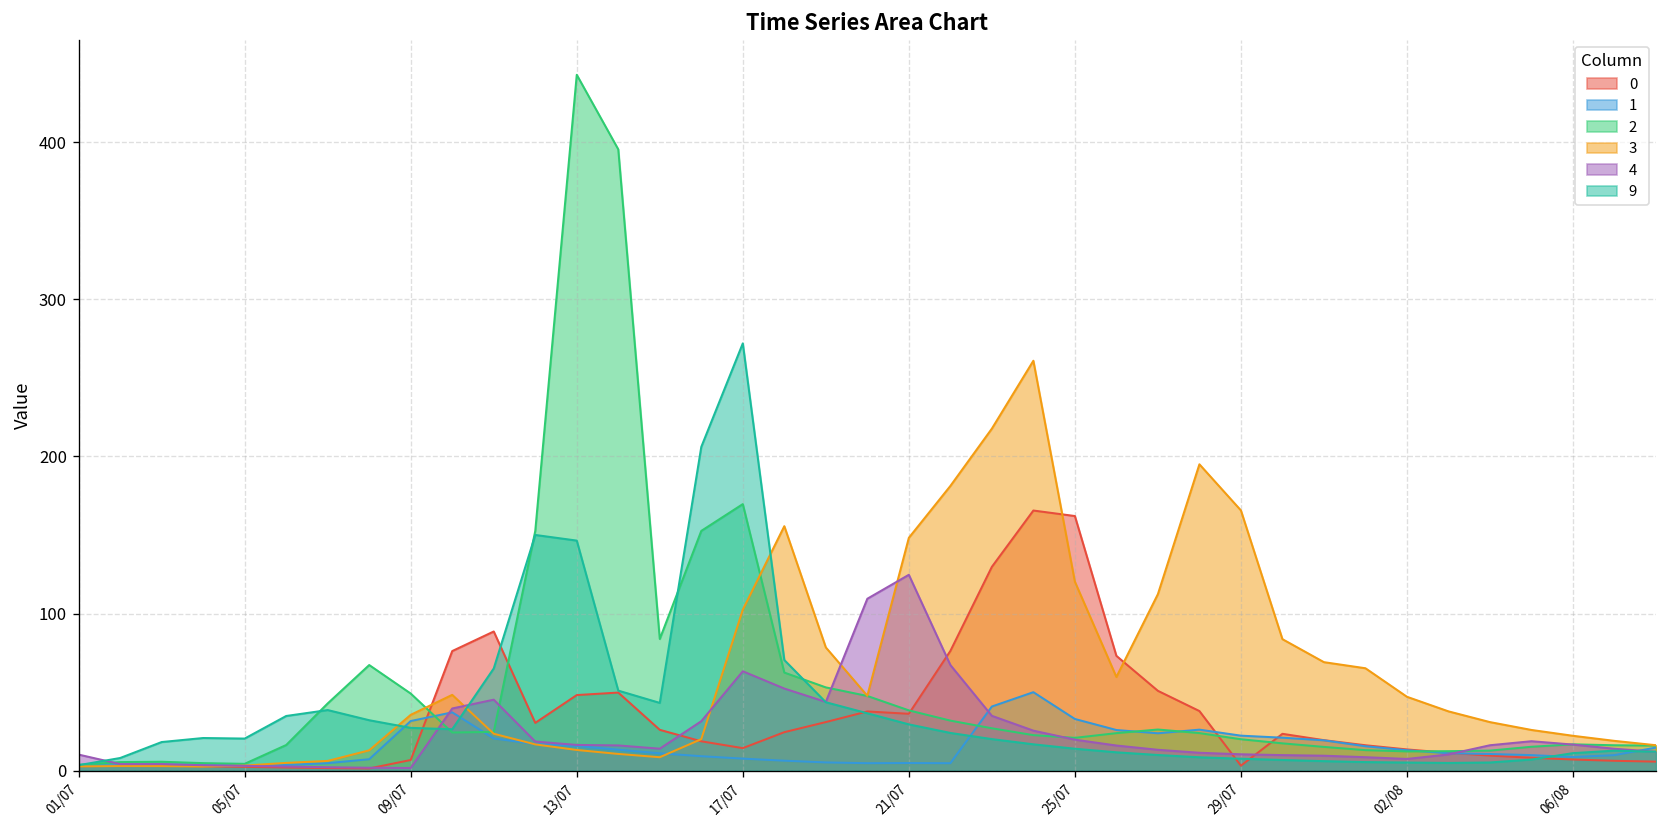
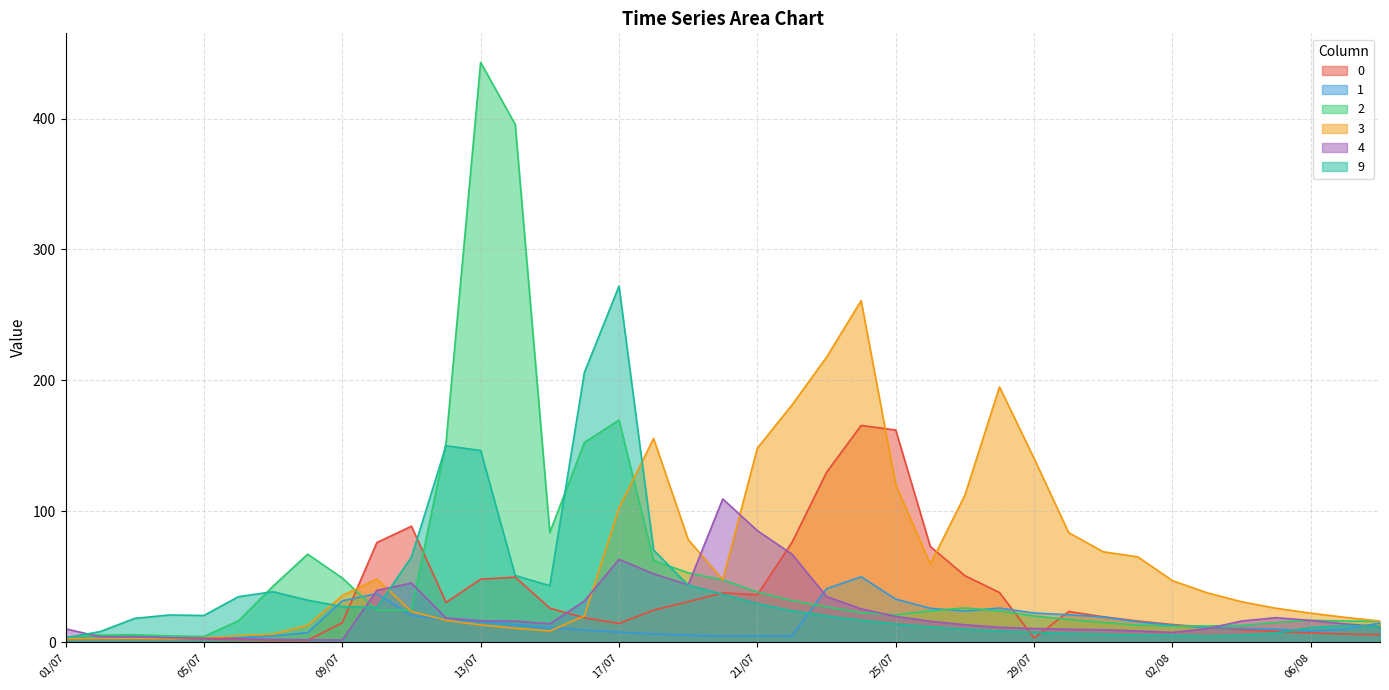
0, 09/07: 7 -> 15
4, 21/07: 125 -> 85
3, 29/07: 166 -> 140
